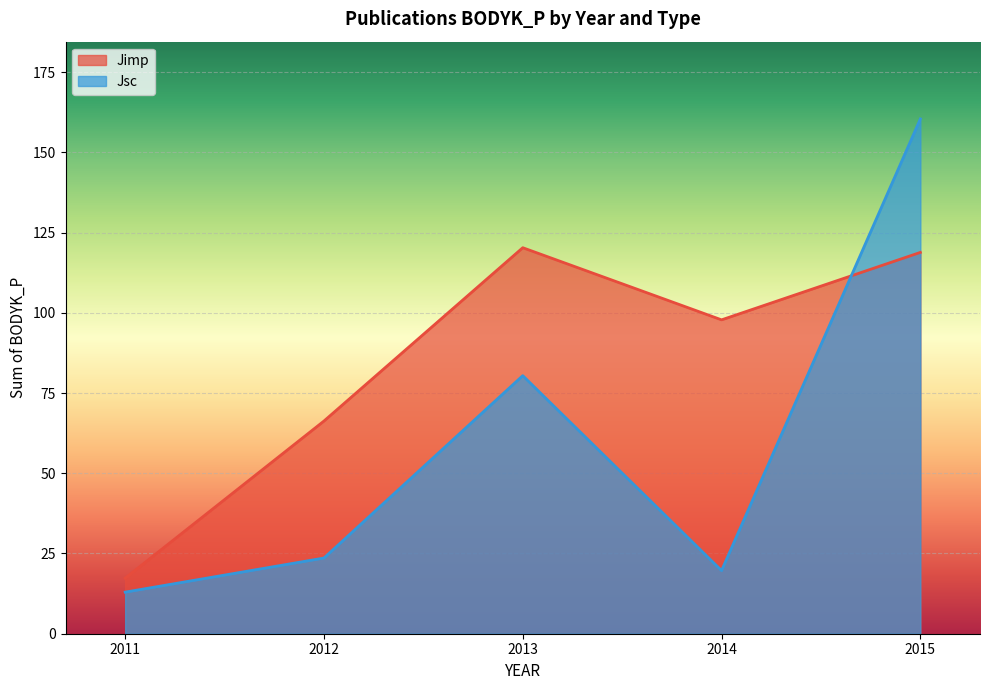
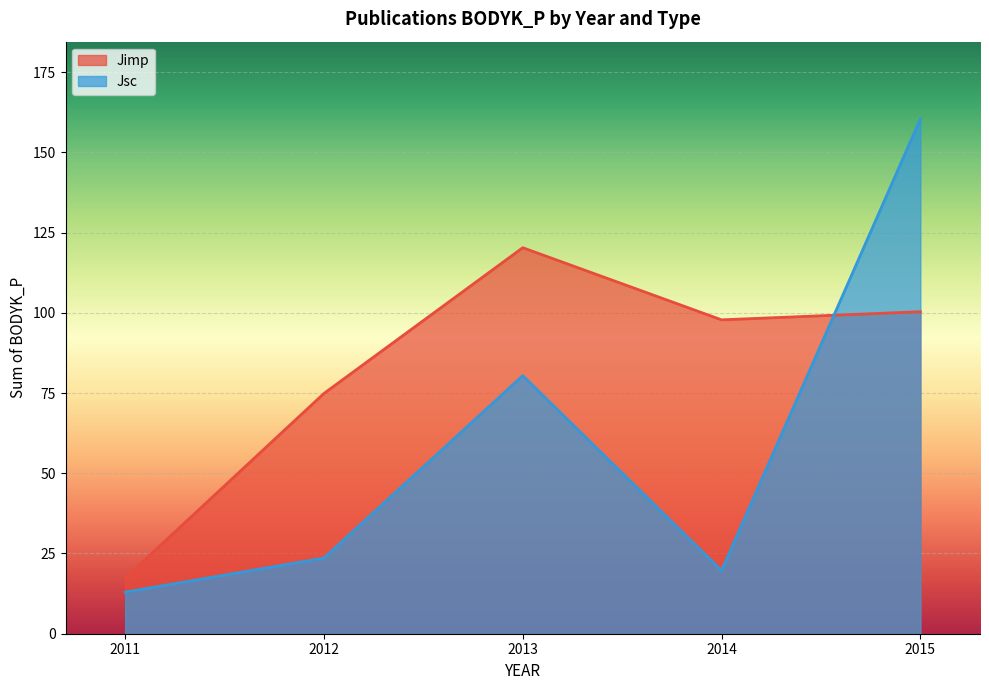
Jimp, 2012: 66 -> 75
Jimp, 2015: 119 -> 100
